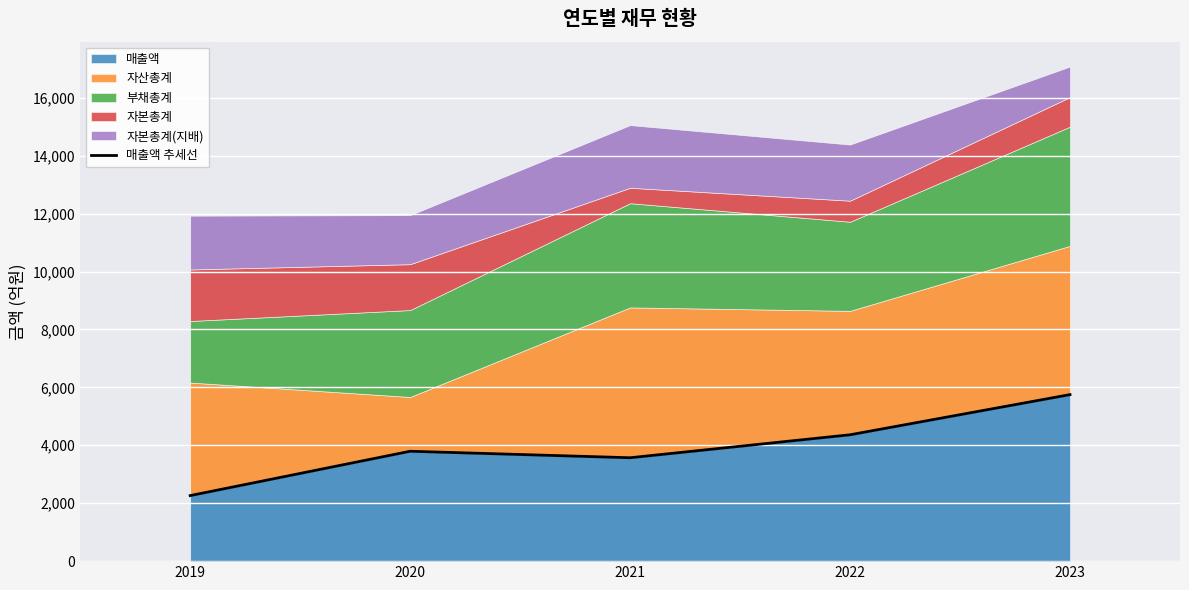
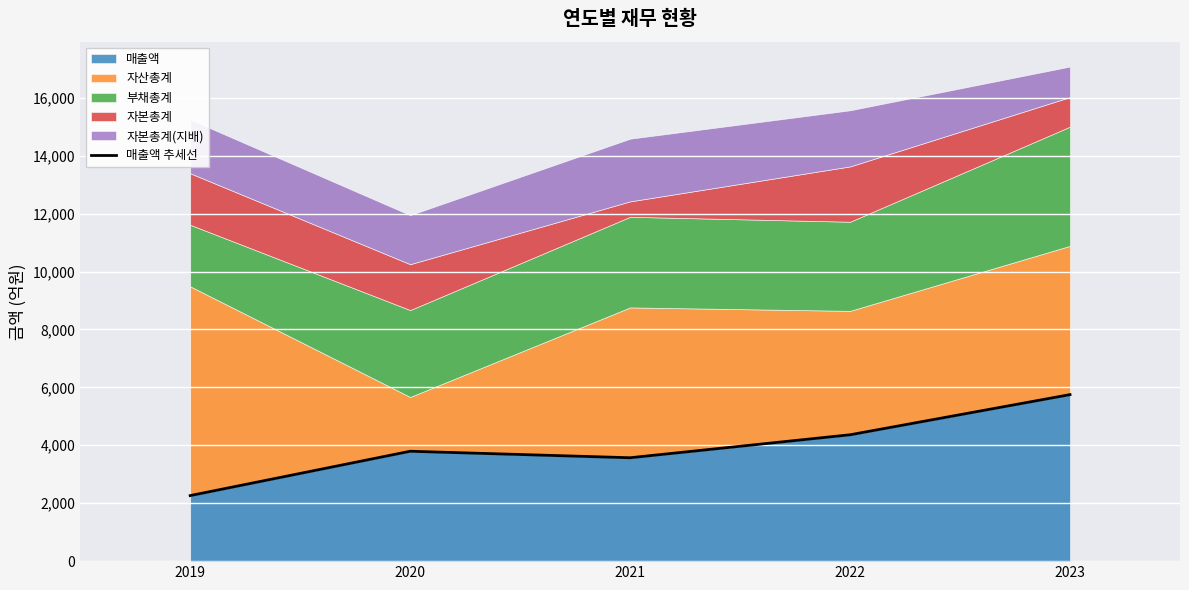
자산총계, 2019: 3,900 -> 7,200
부채총계, 2021: 3,600 -> 3,100
자본총계, 2022: 700 -> 1,900
